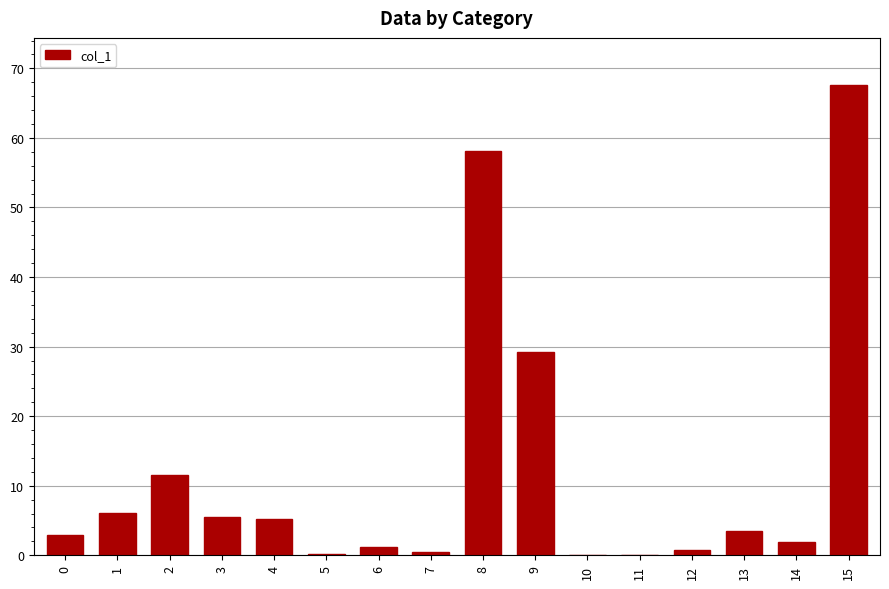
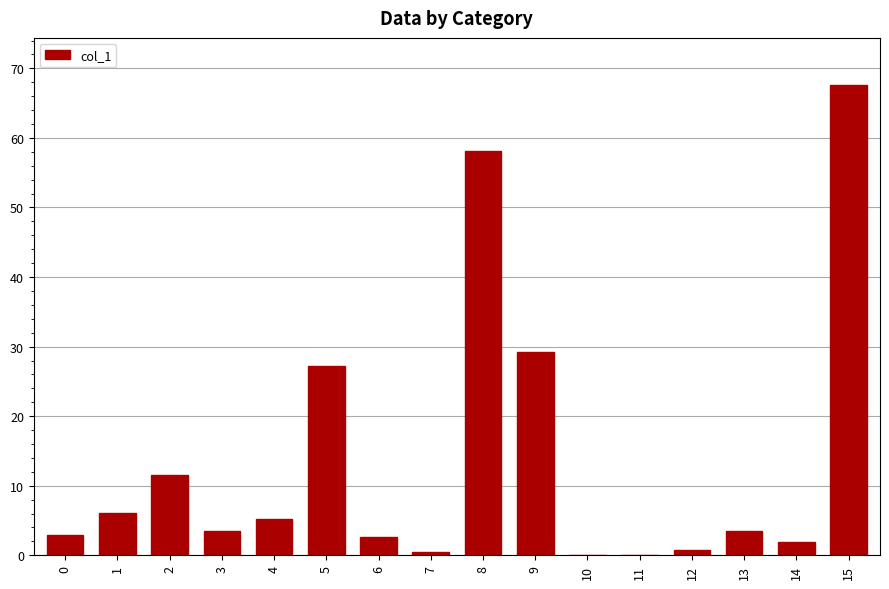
3: 6 -> 3
5: 0 -> 27
6: 1 -> 3
